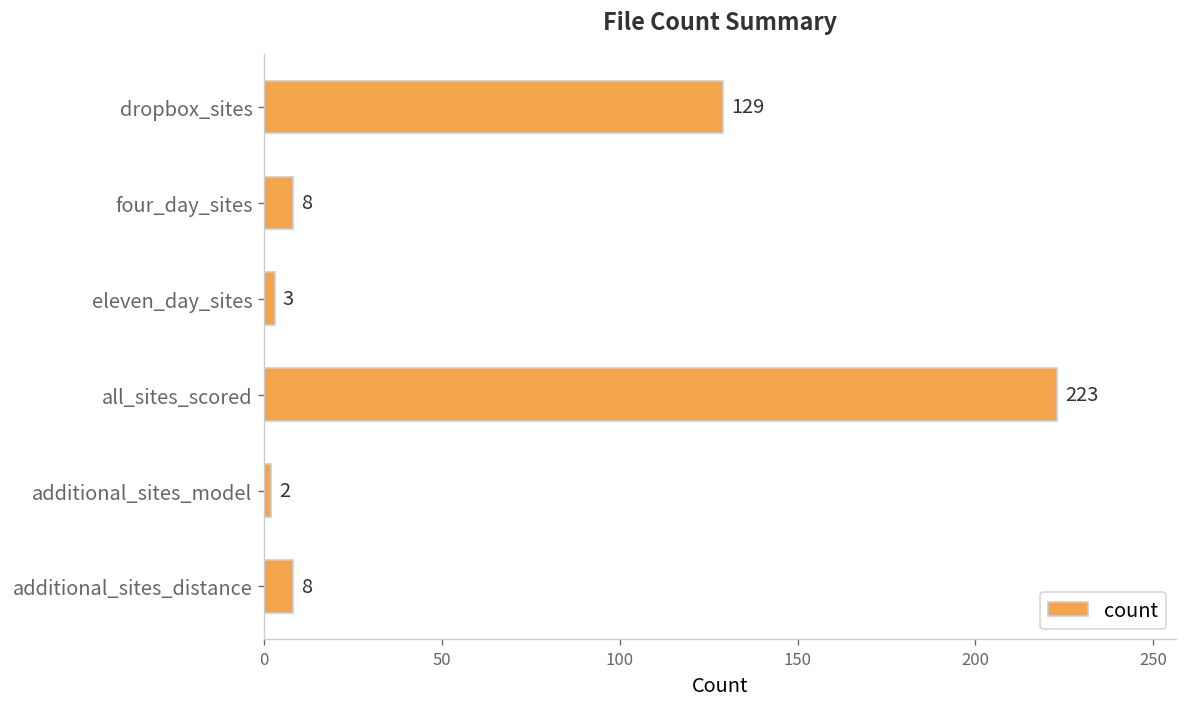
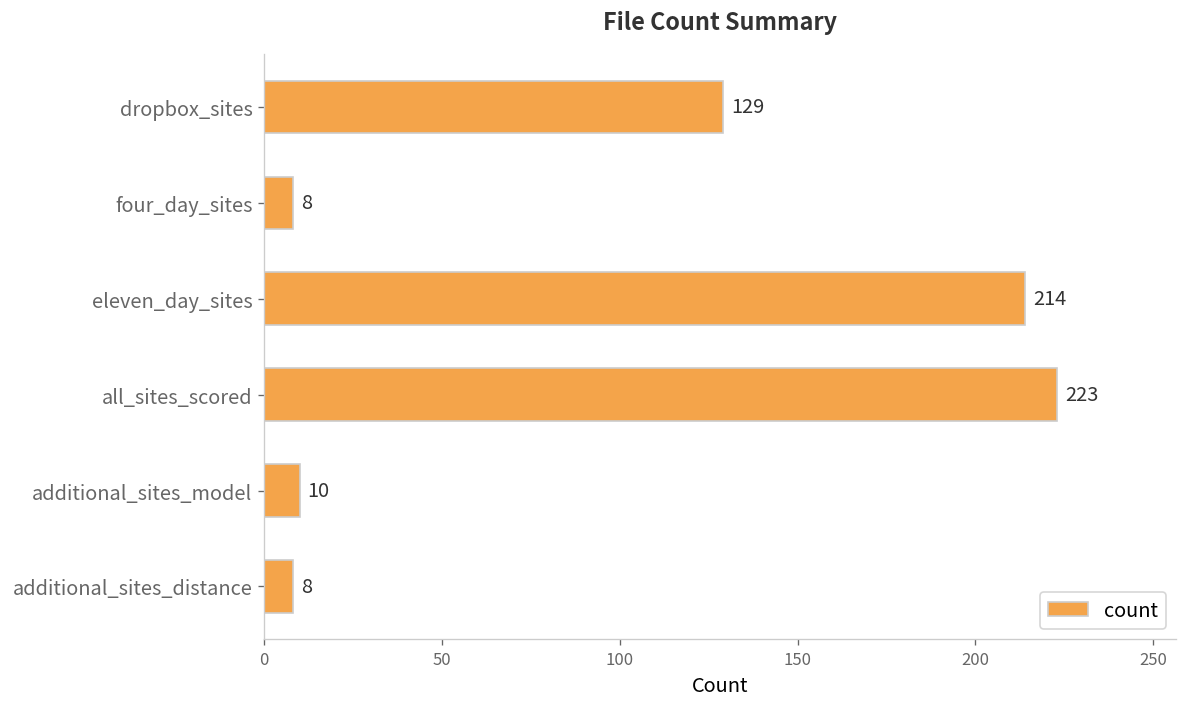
eleven_day_sites: 3 -> 214
additional_sites_model: 2 -> 10
